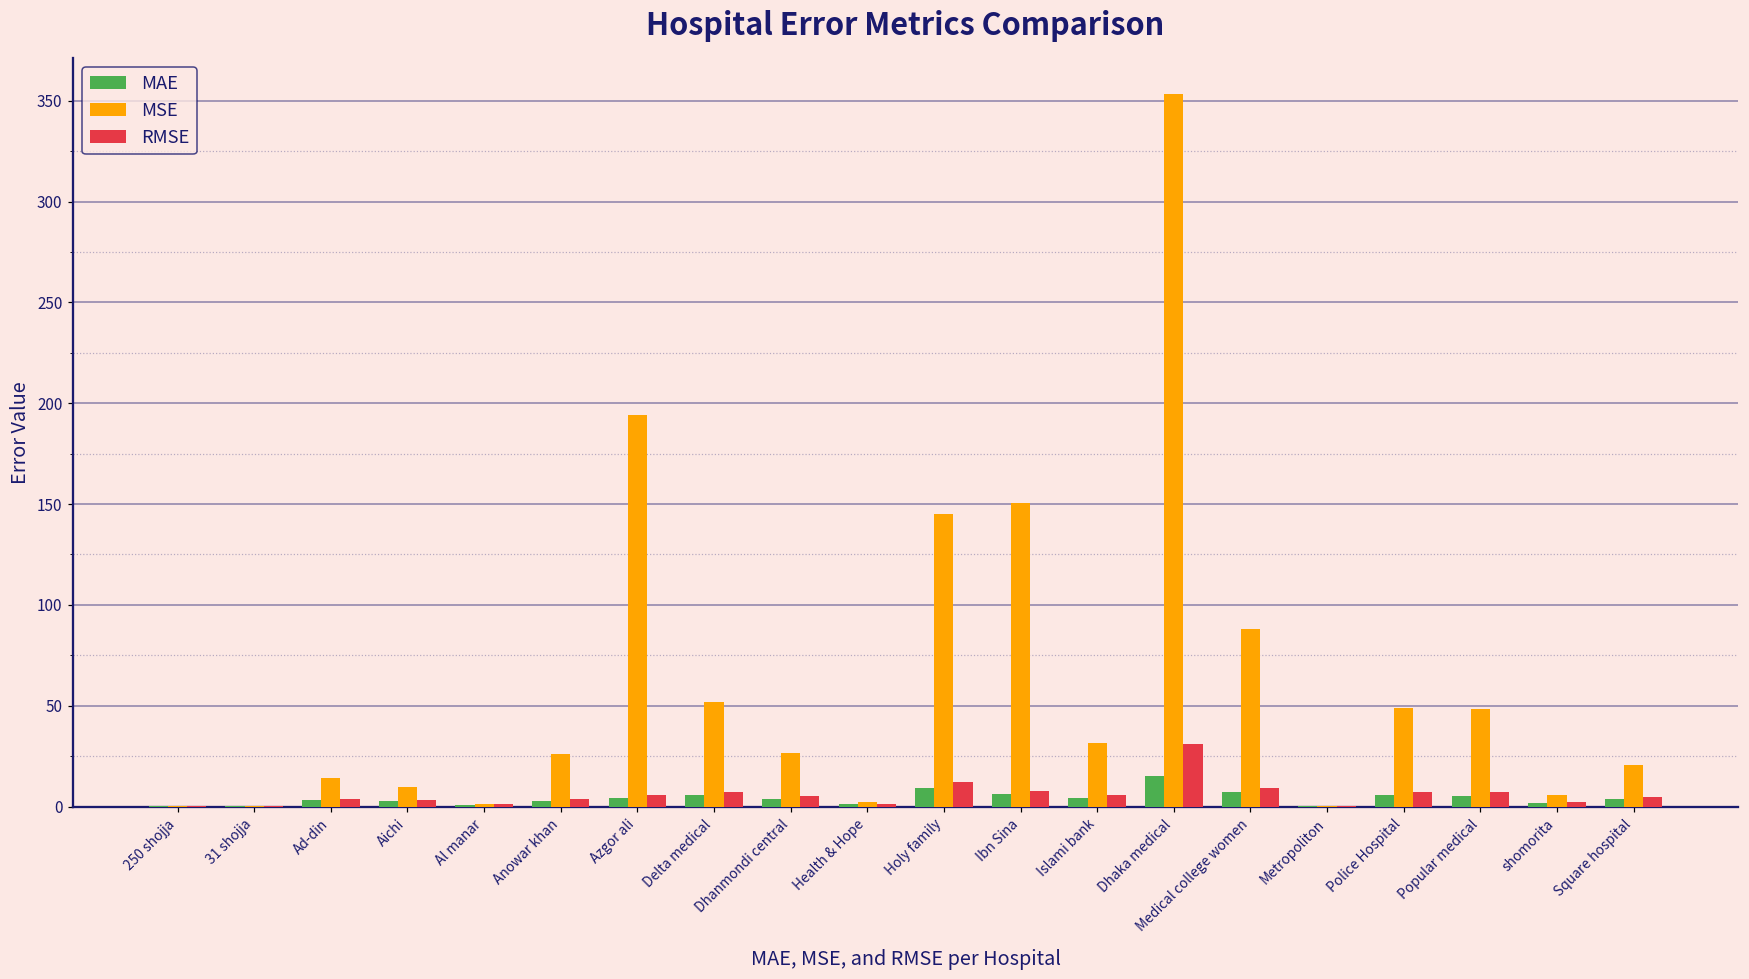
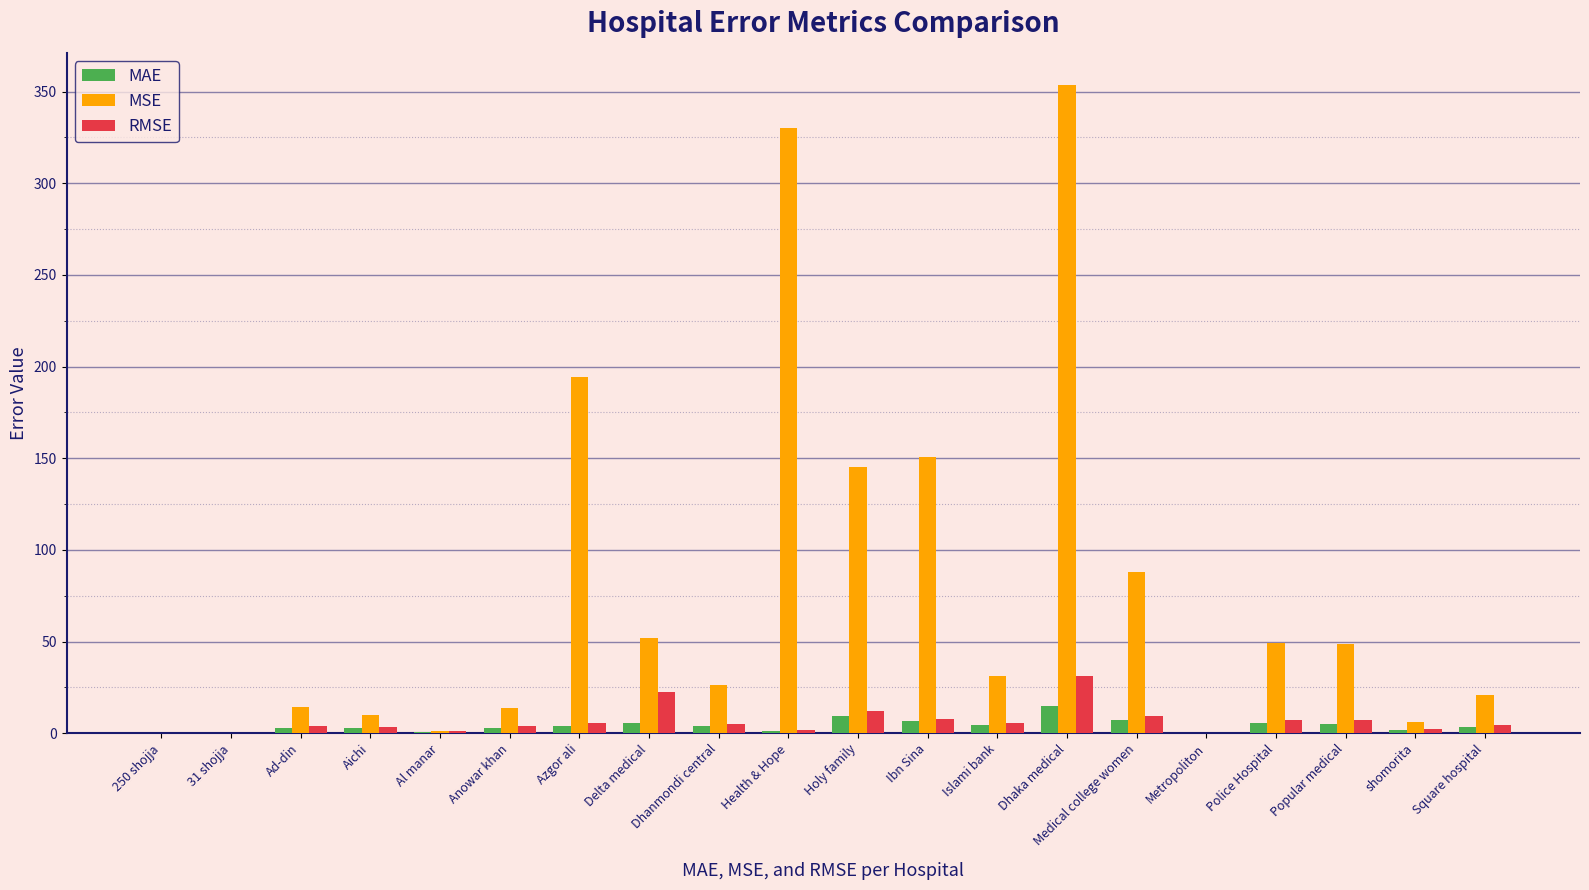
MSE, Anowar khan: 26 -> 14
RMSE, Delta medical: 7 -> 22
MSE, Health & Hope: 2 -> 330
